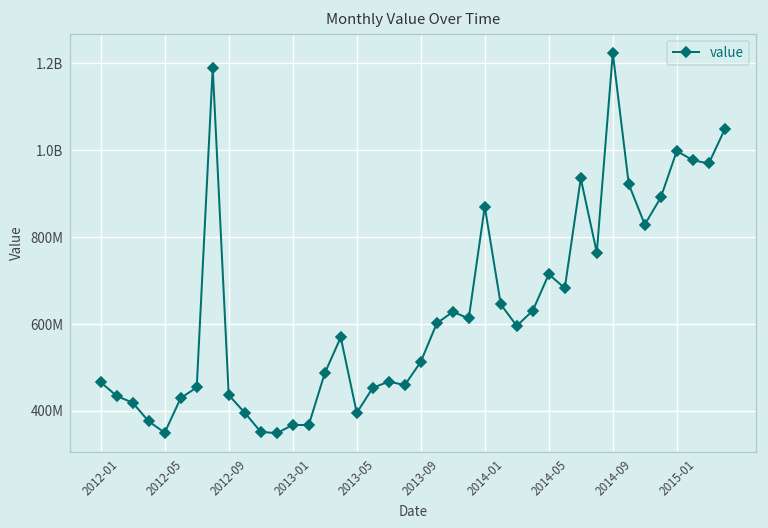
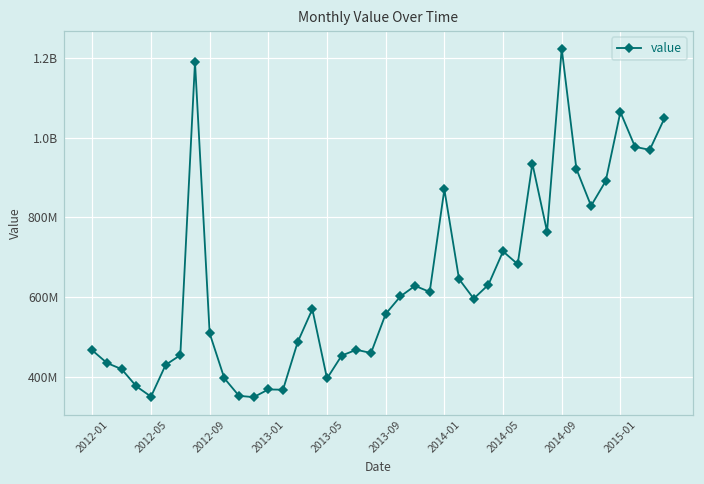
2012-09: 440000000 -> 510000000
2013-09: 510000000 -> 560000000
2015-01: 1000000000 -> 1060000000
